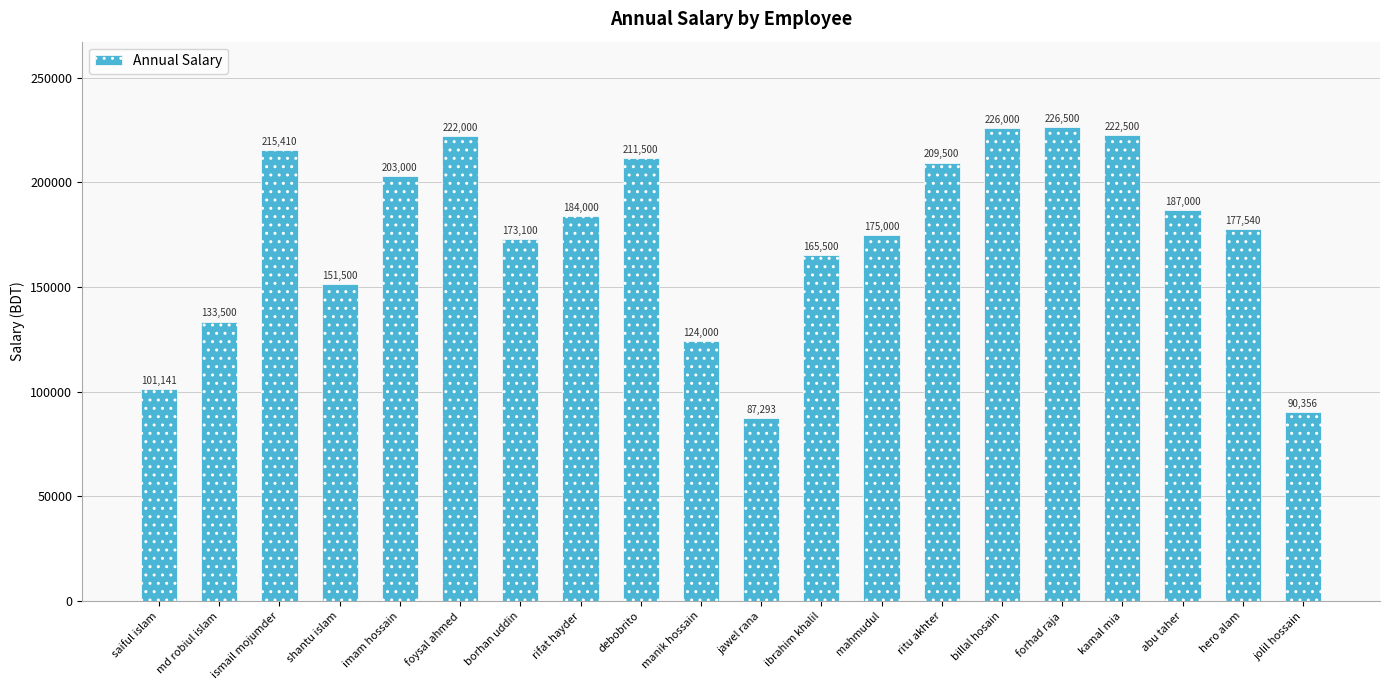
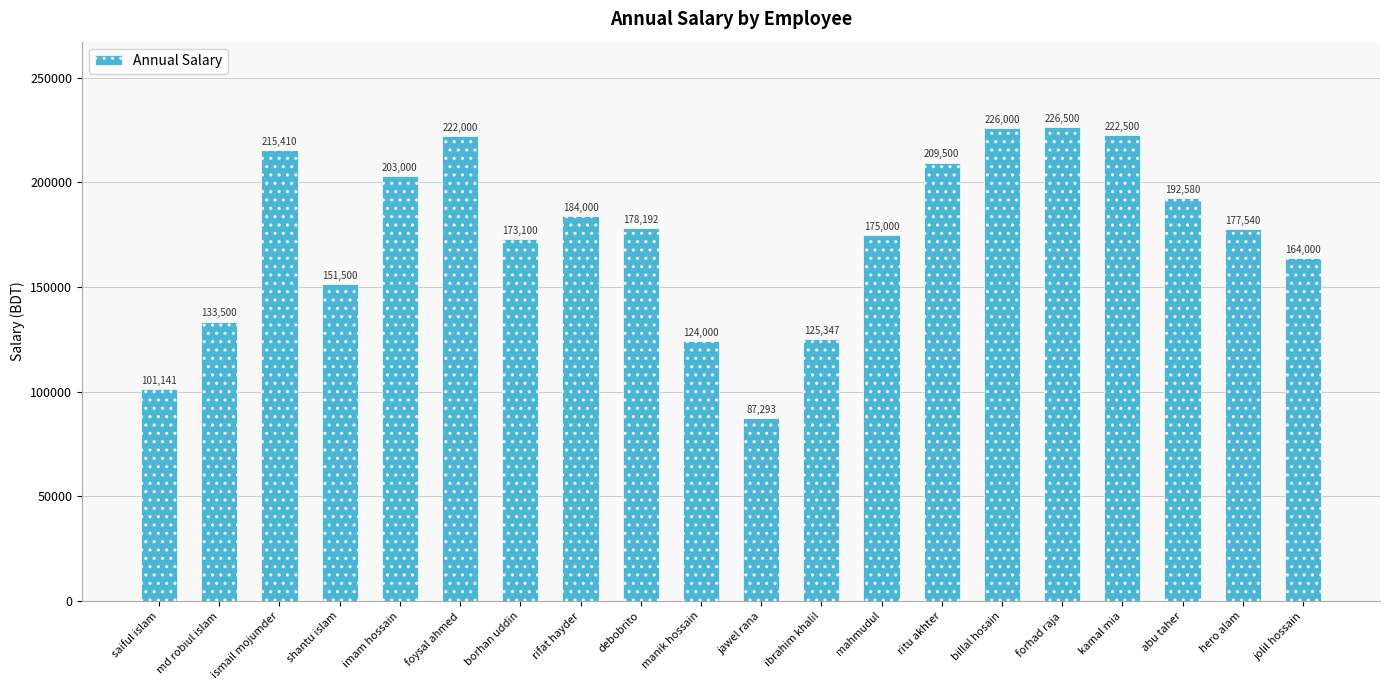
debobrito: 211,500 -> 178,192
ibrahim khalil: 165,500 -> 125,347
abu taher: 187,000 -> 192,580
jolil hossain: 90,356 -> 164,000
